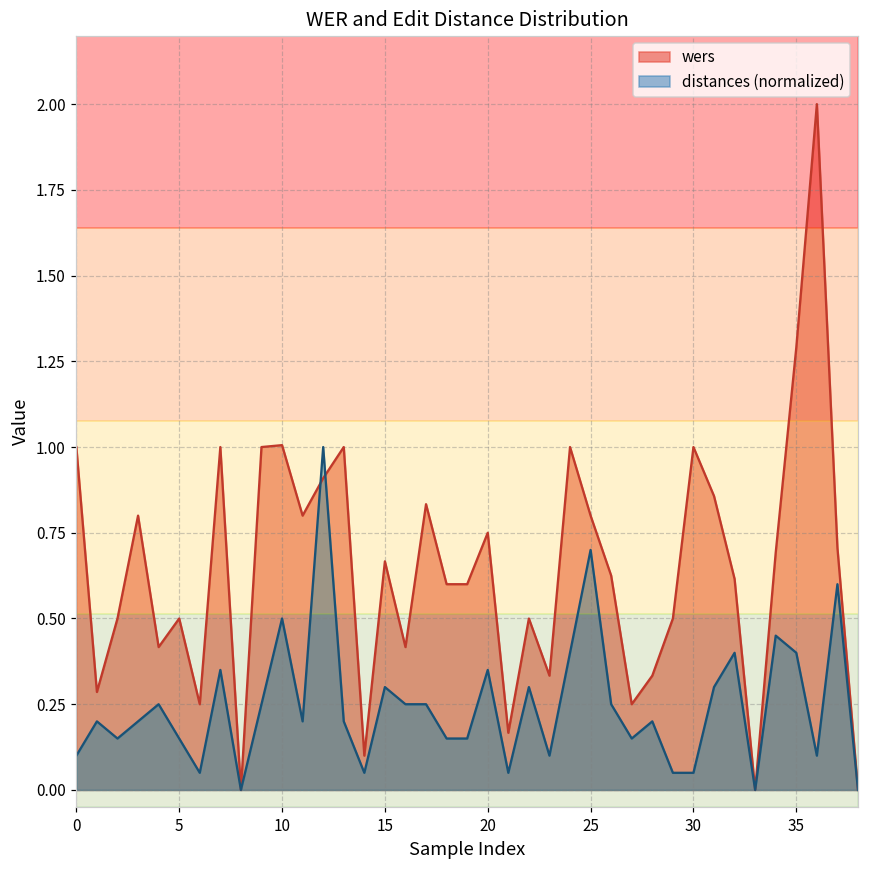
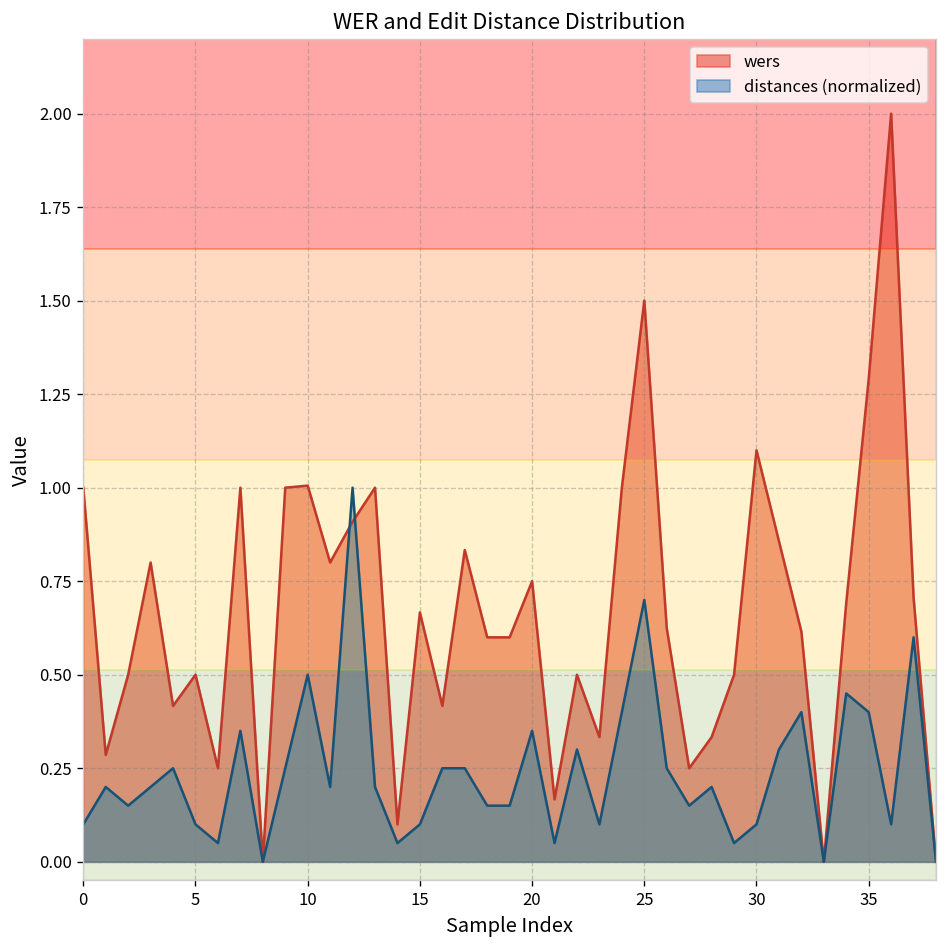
distances (normalized), 5: 0.15 -> 0.10
distances (normalized), 15: 0.30 -> 0.10
wers, 25: 0.8 -> 1.5
wers, 30: 1.0 -> 1.1
distances (normalized), 30: 0.05 -> 0.10
